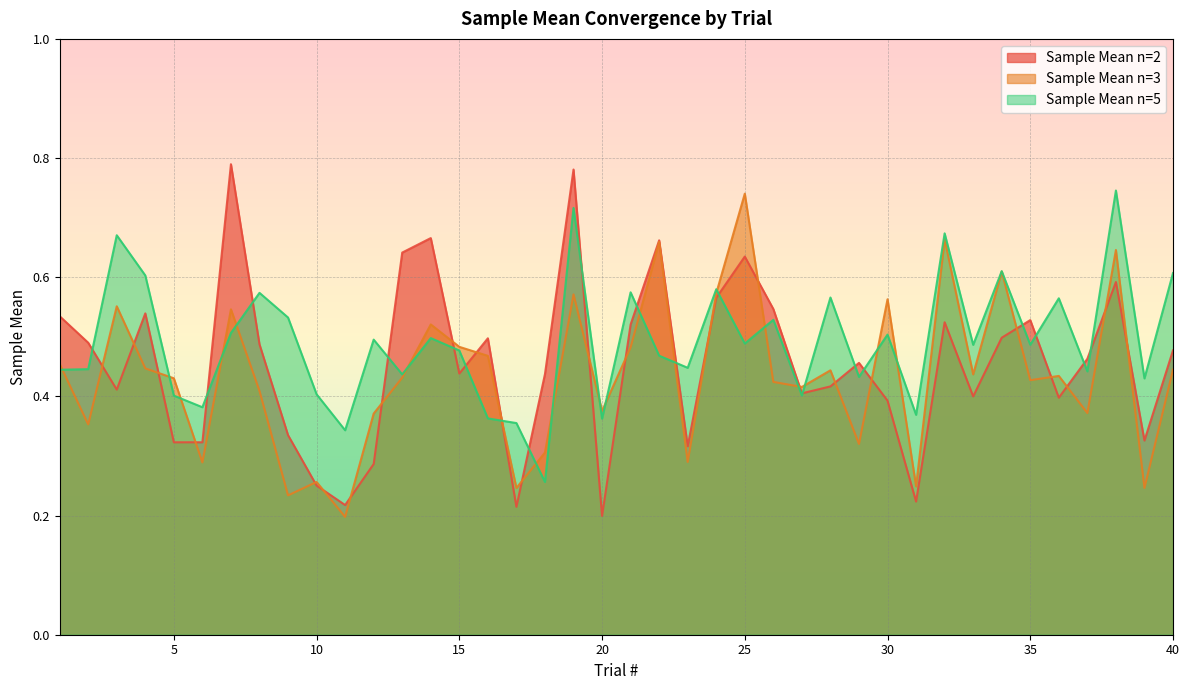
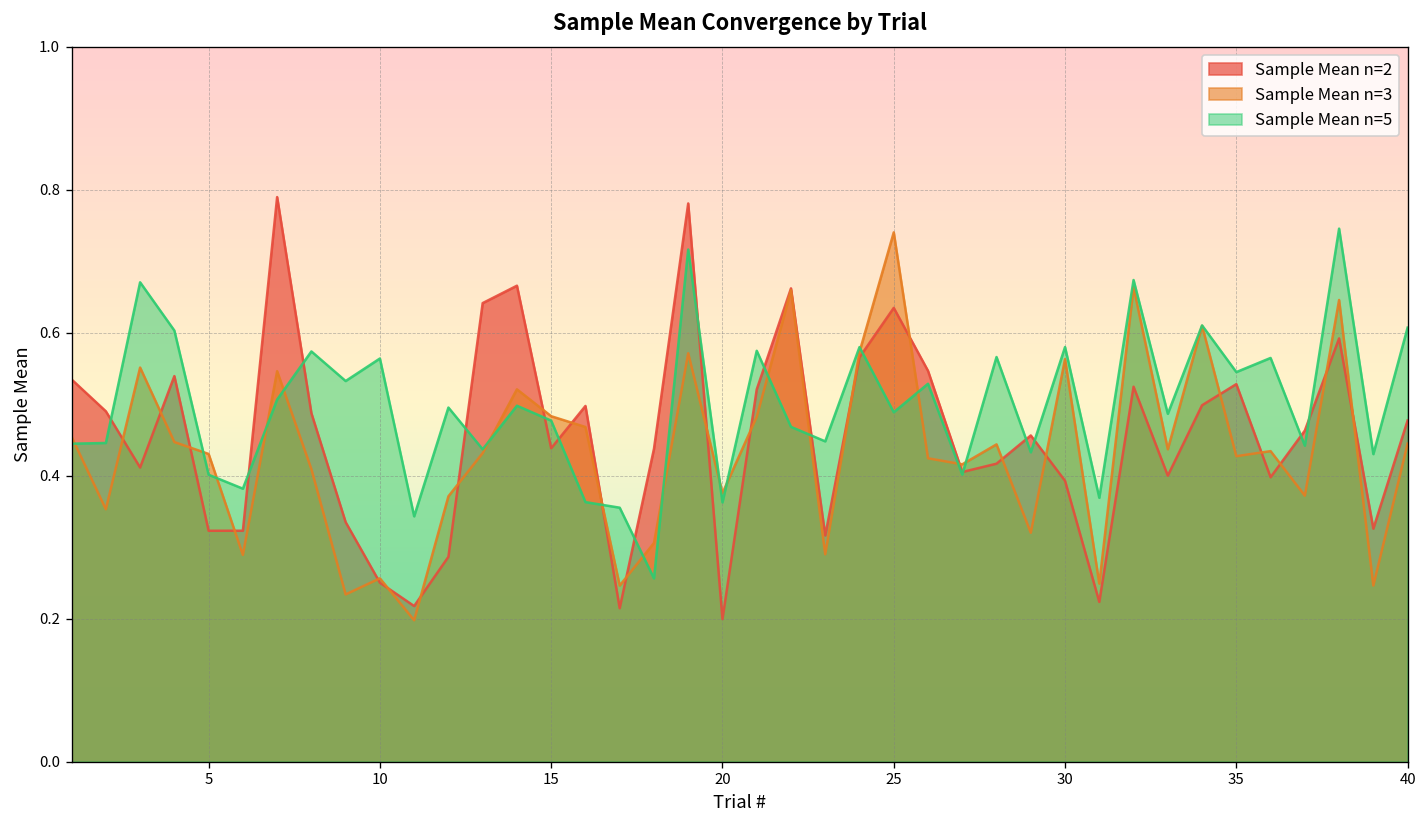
Sample Mean n=5, 10: 0.40 -> 0.56
Sample Mean n=5, 30: 0.50 -> 0.58
Sample Mean n=5, 35: 0.49 -> 0.54
